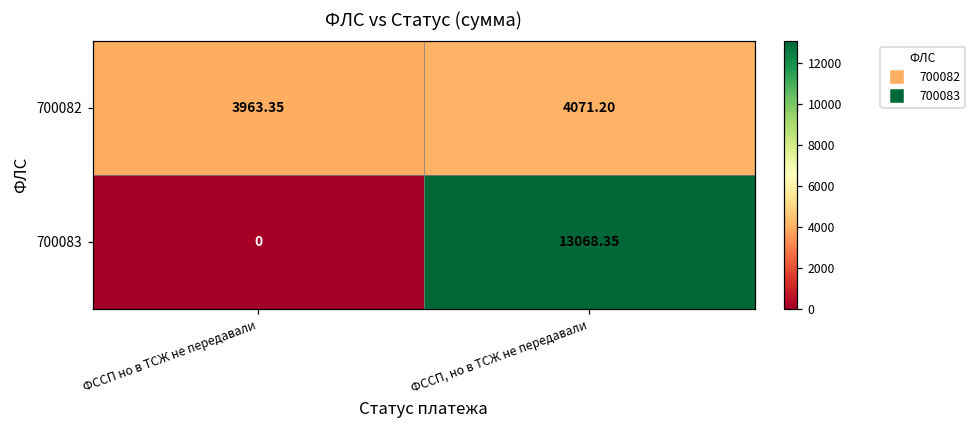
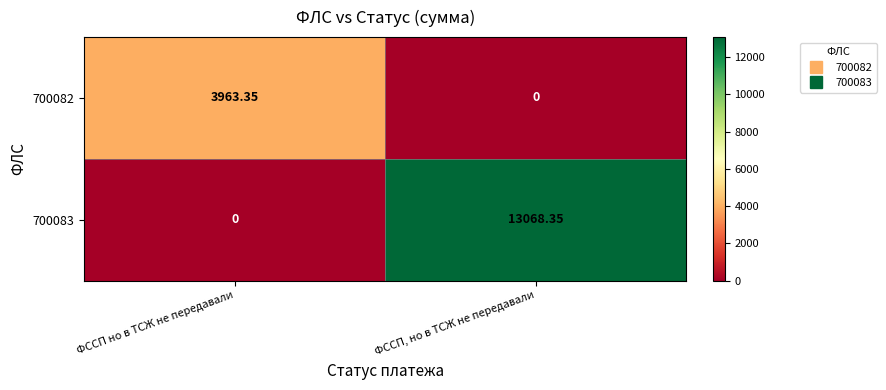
700082, ФССП, но в ТСЖ не передавали: 4071.20 -> 0
